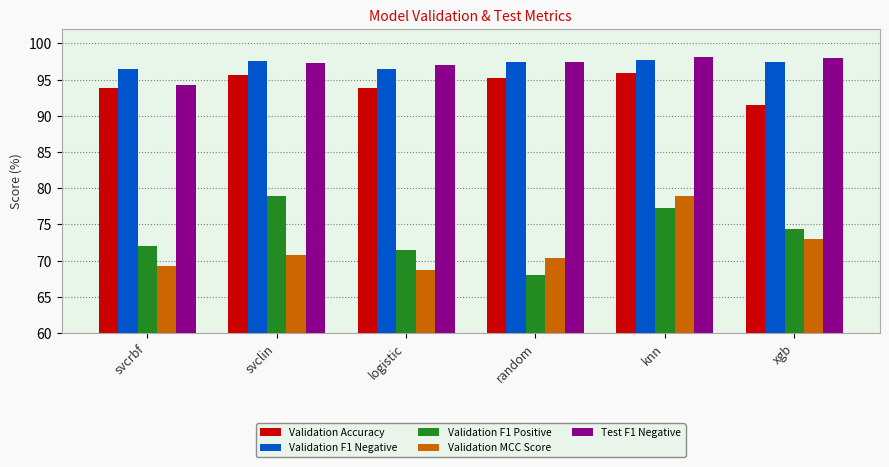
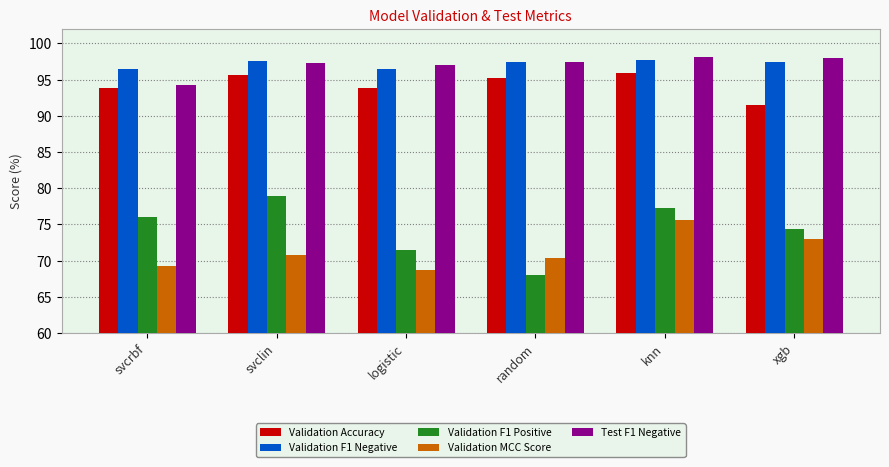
Validation F1 Positive, svcrbf: 72 -> 76
Validation MCC Score, knn: 79 -> 76
